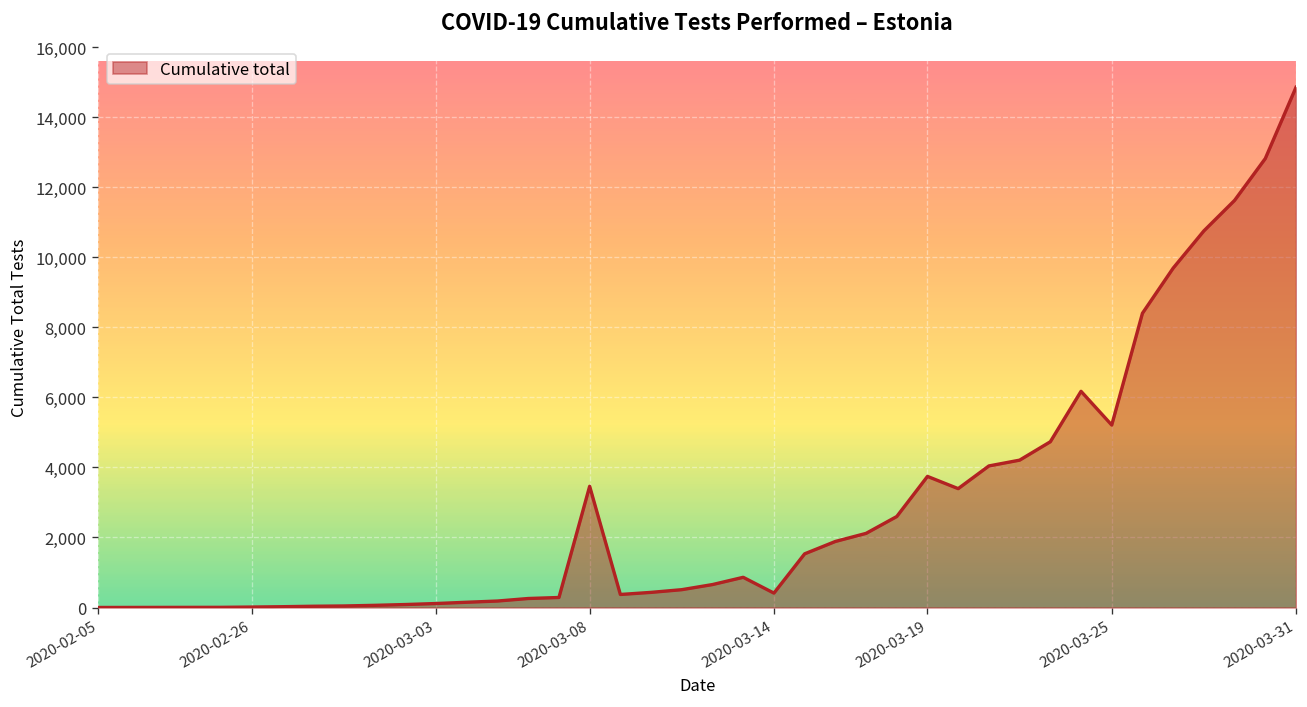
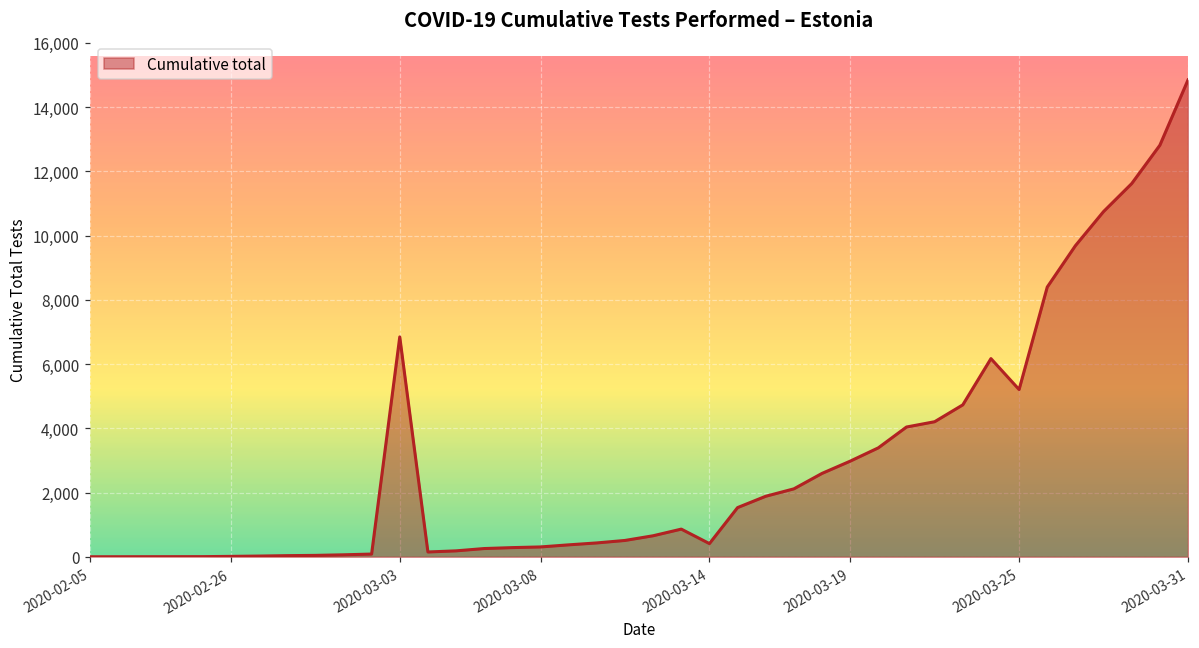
2020-03-03: 100 -> 6,800
2020-03-08: 3,500 -> 300
2020-03-19: 3,700 -> 3,000
